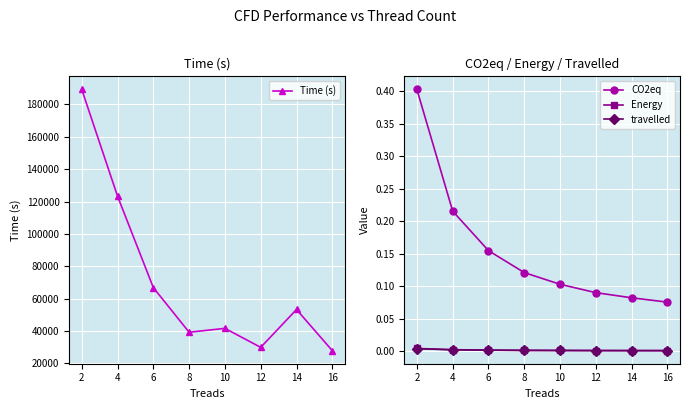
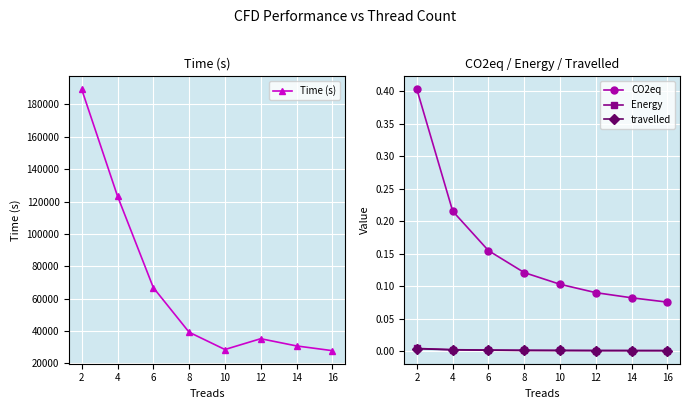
Time (s), 10: 42000 -> 29000
Time (s), 12: 30000 -> 35000
Time (s), 14: 53000 -> 31000
